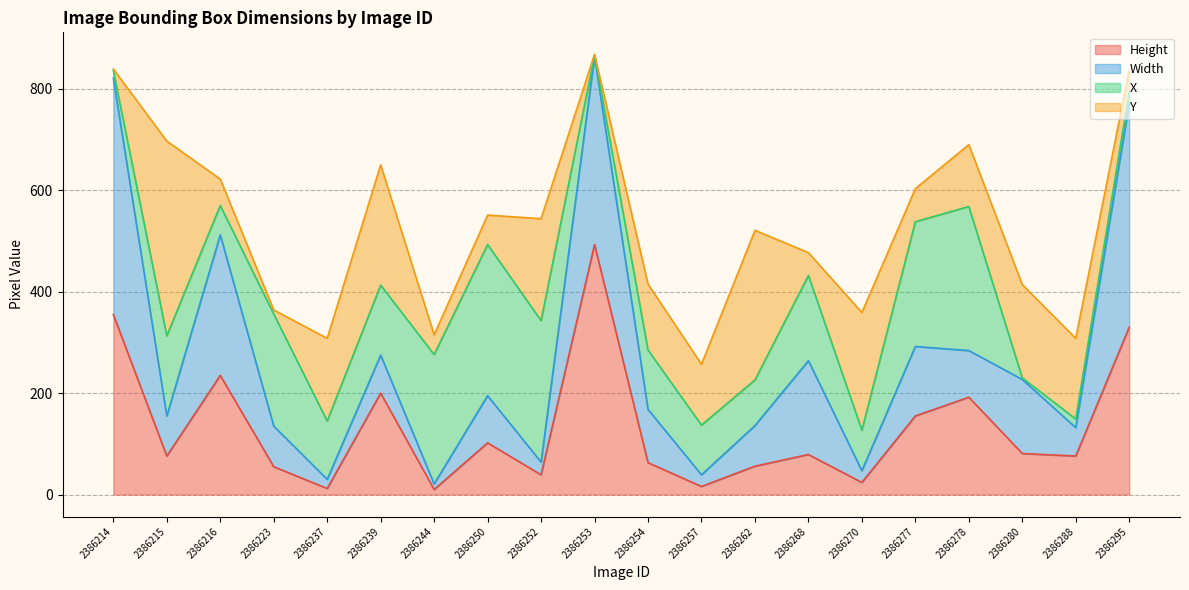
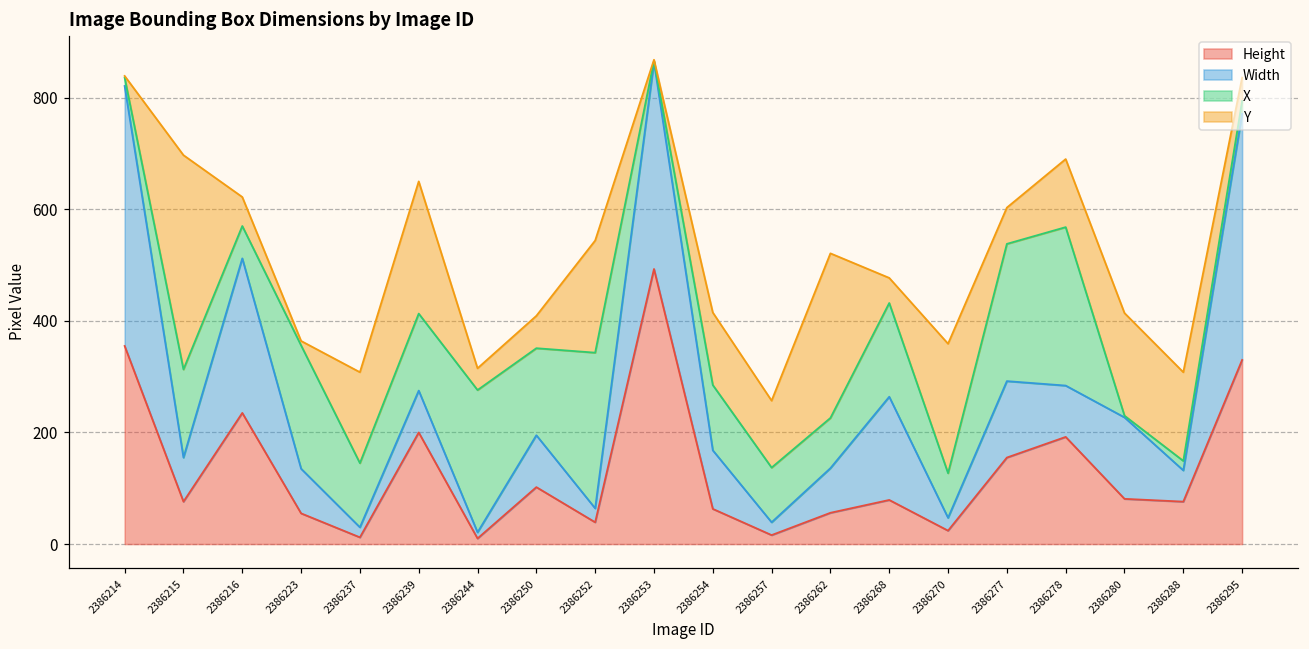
X, 2386250: 300 -> 160
